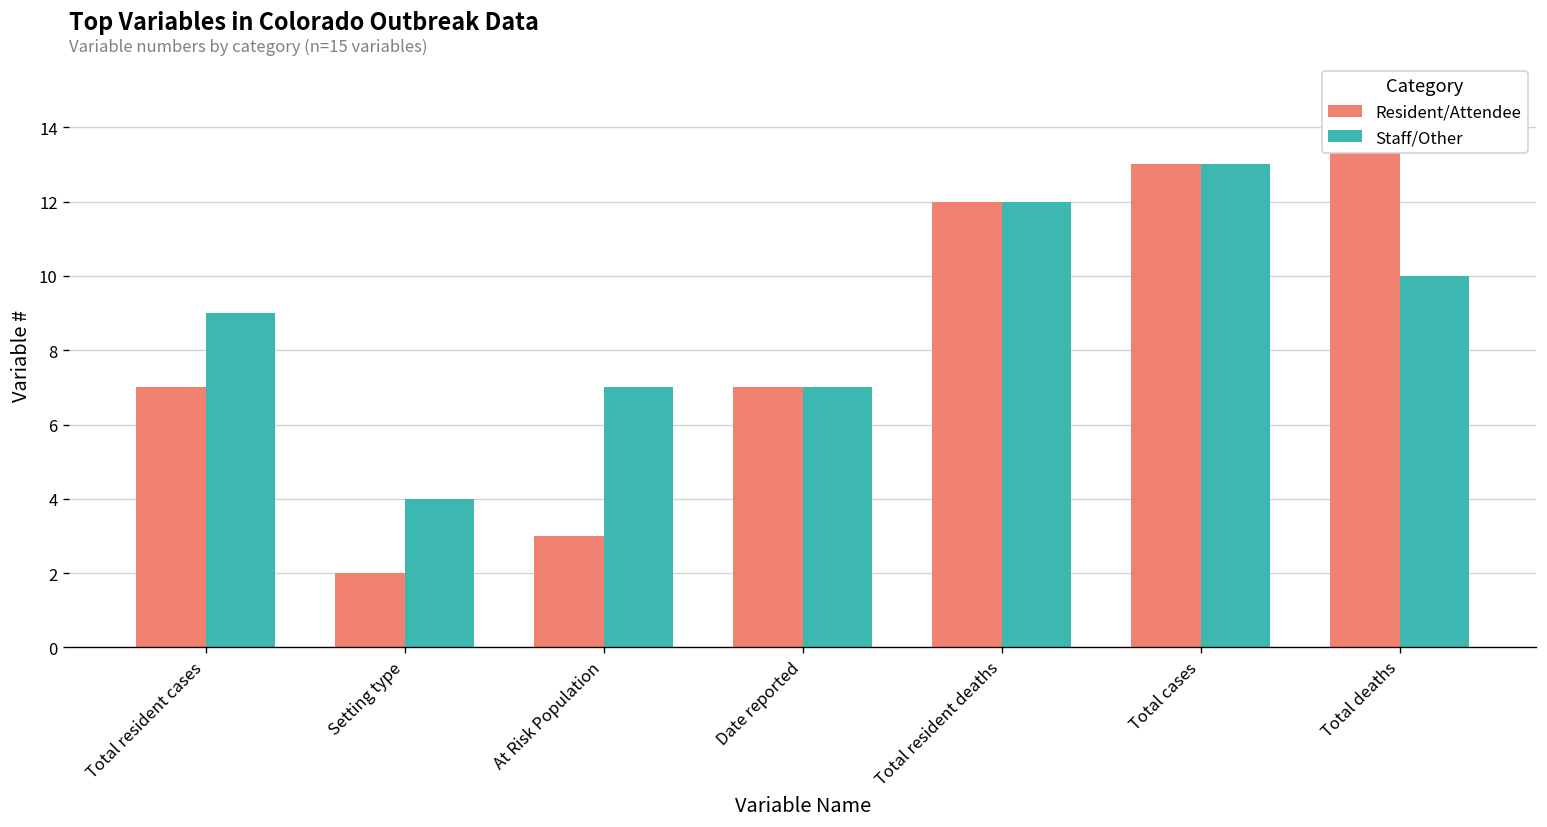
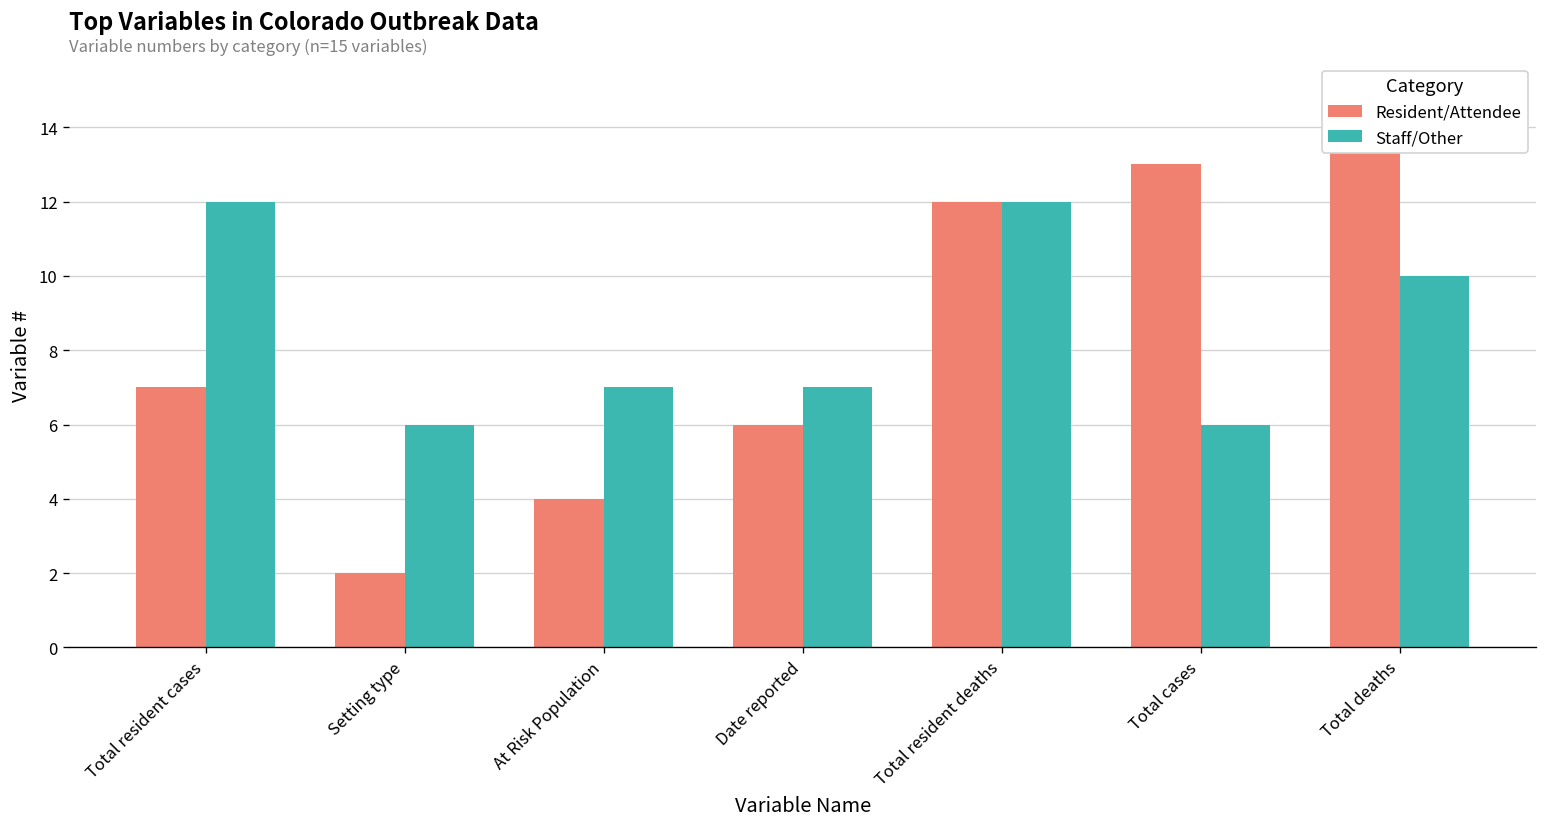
Staff/Other, Total resident cases: 9 -> 12
Staff/Other, Setting type: 4 -> 6
Resident/Attendee, At Risk Population: 3 -> 4
Resident/Attendee, Date reported: 7 -> 6
Staff/Other, Total cases: 13 -> 6
